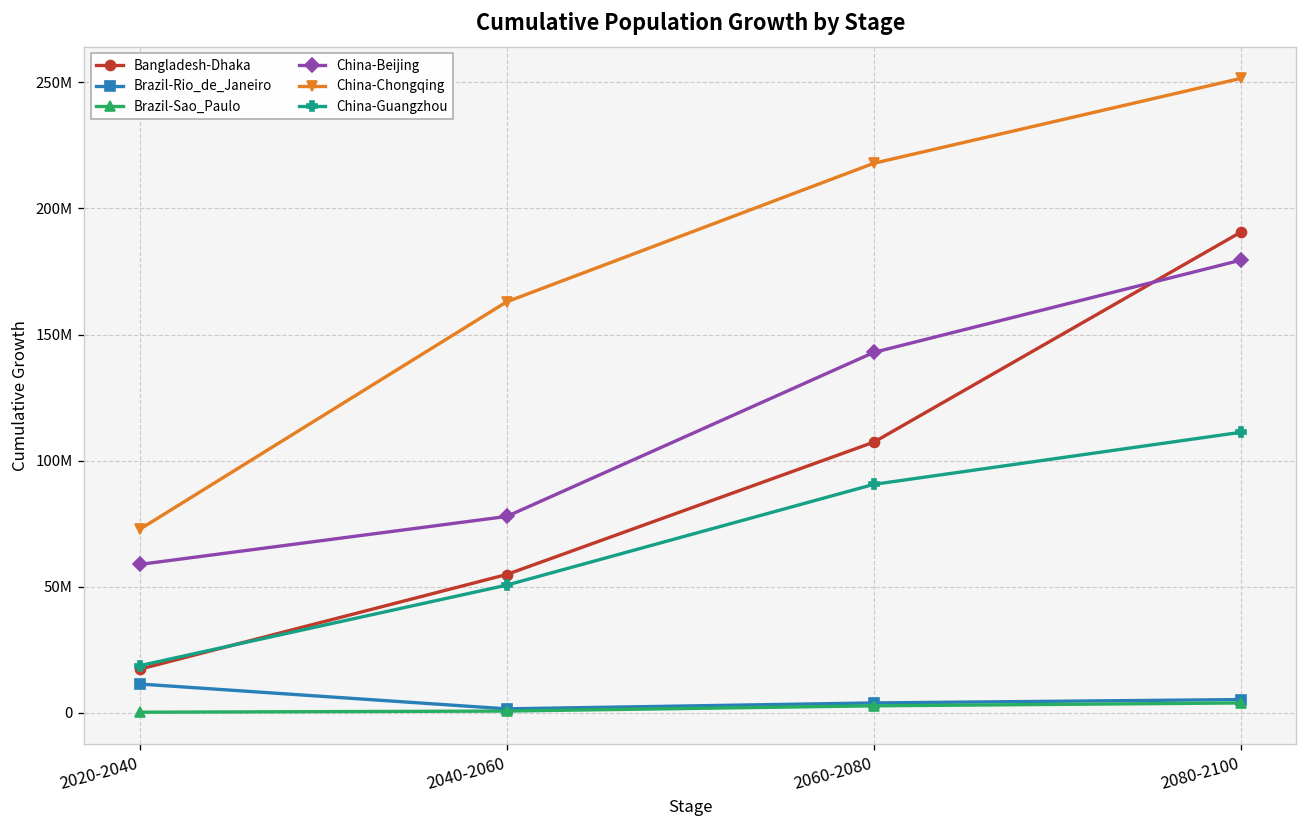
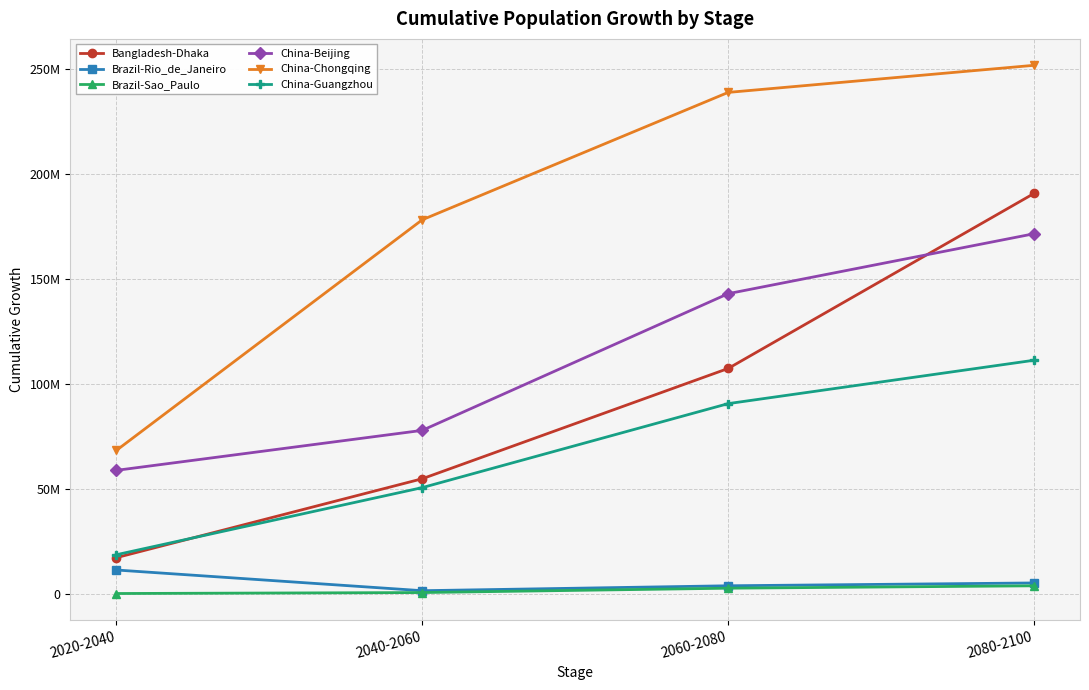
China-Chongqing, 2020-2040: 73000000 -> 68000000
China-Chongqing, 2040-2060: 163000000 -> 178000000
China-Chongqing, 2060-2080: 218000000 -> 239000000
China-Beijing, 2080-2100: 179000000 -> 171000000
